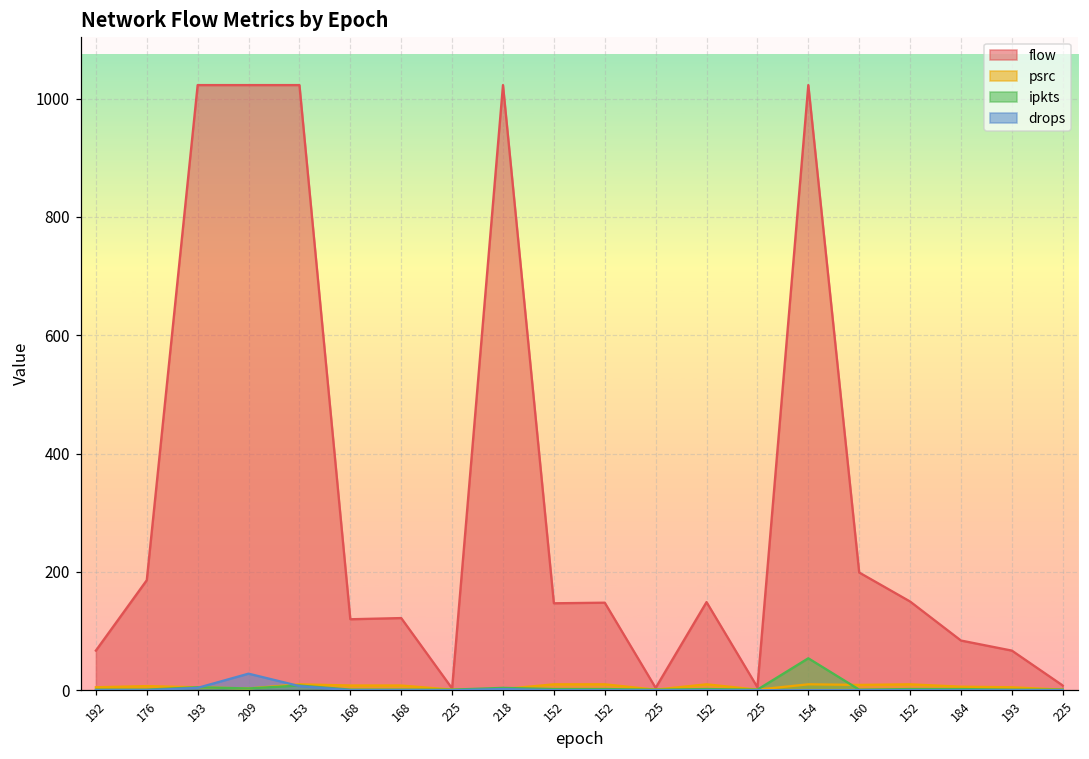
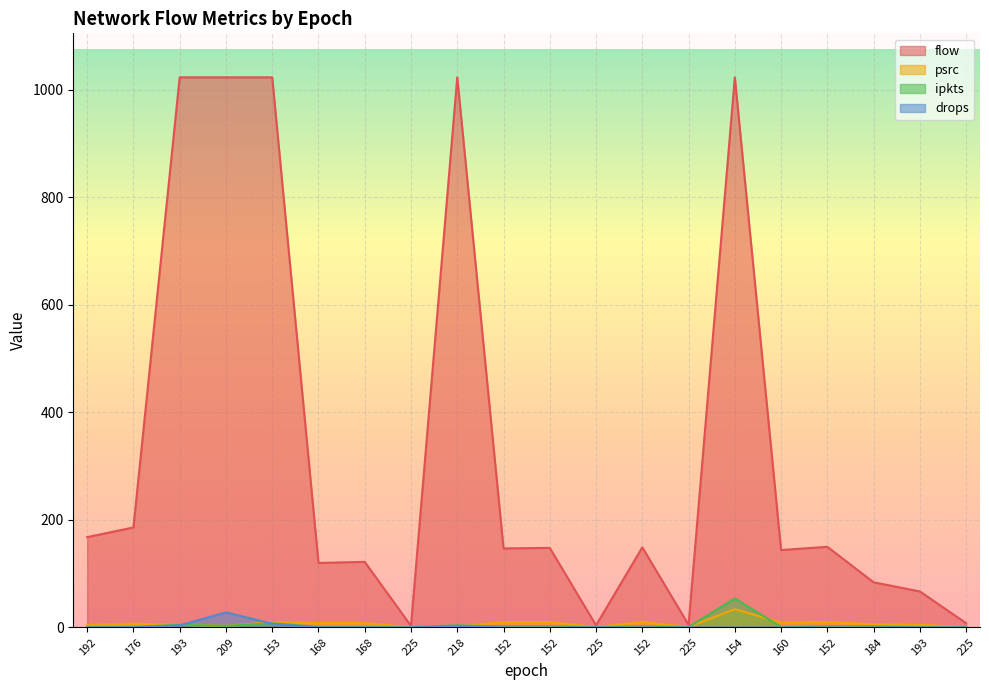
flow, 192: 70 -> 170
psrc, 154: 10 -> 30
flow, 160: 200 -> 140
